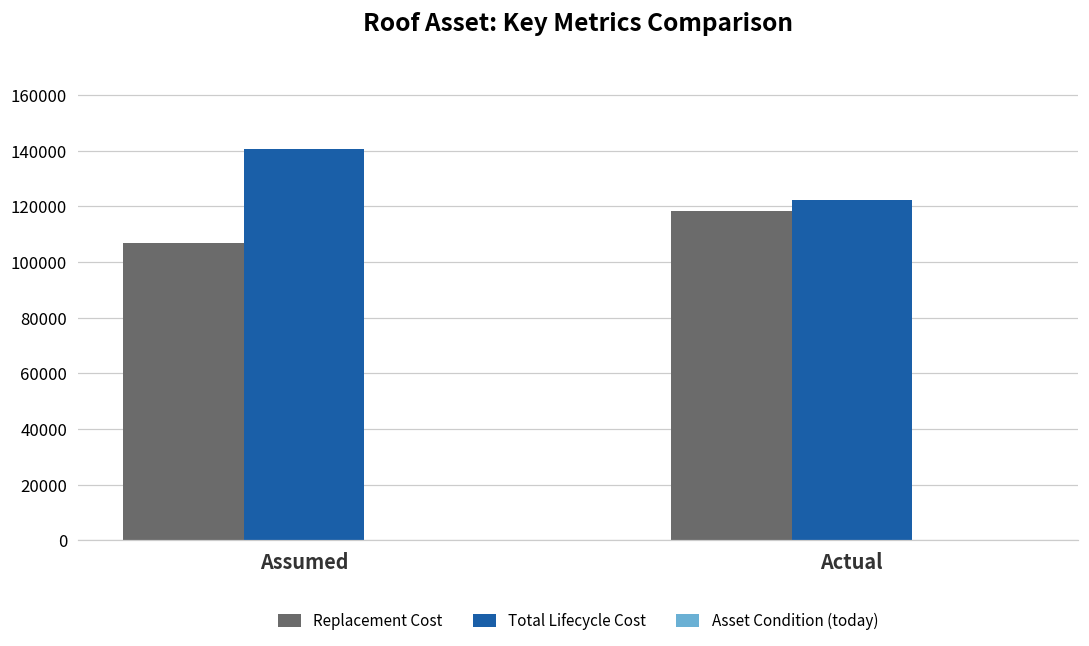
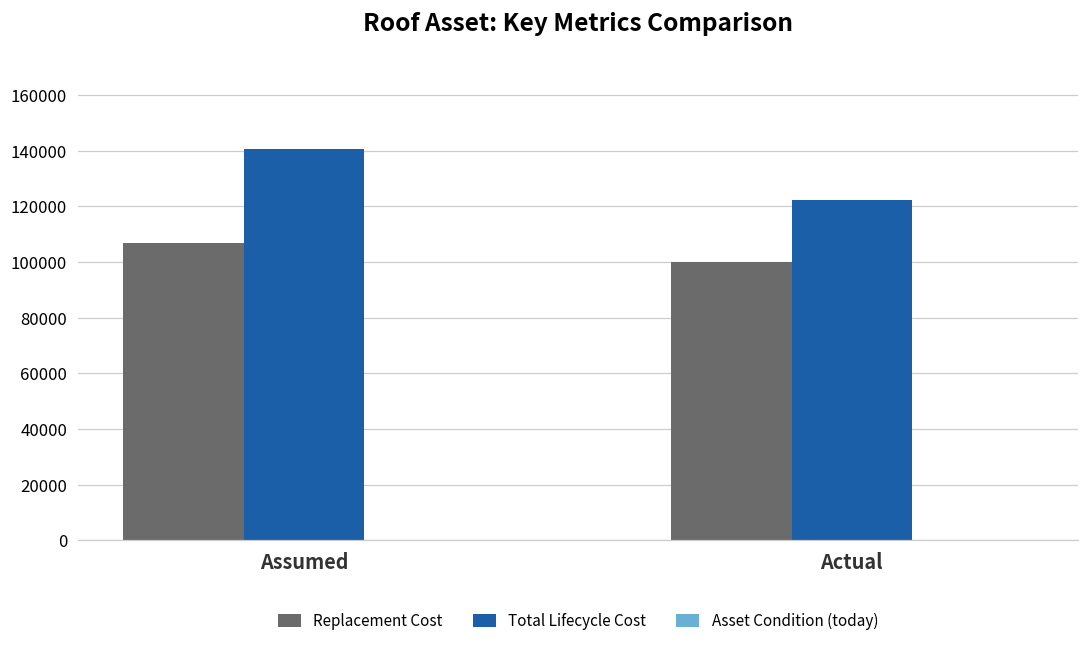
Replacement Cost, Actual: 118000 -> 100000
